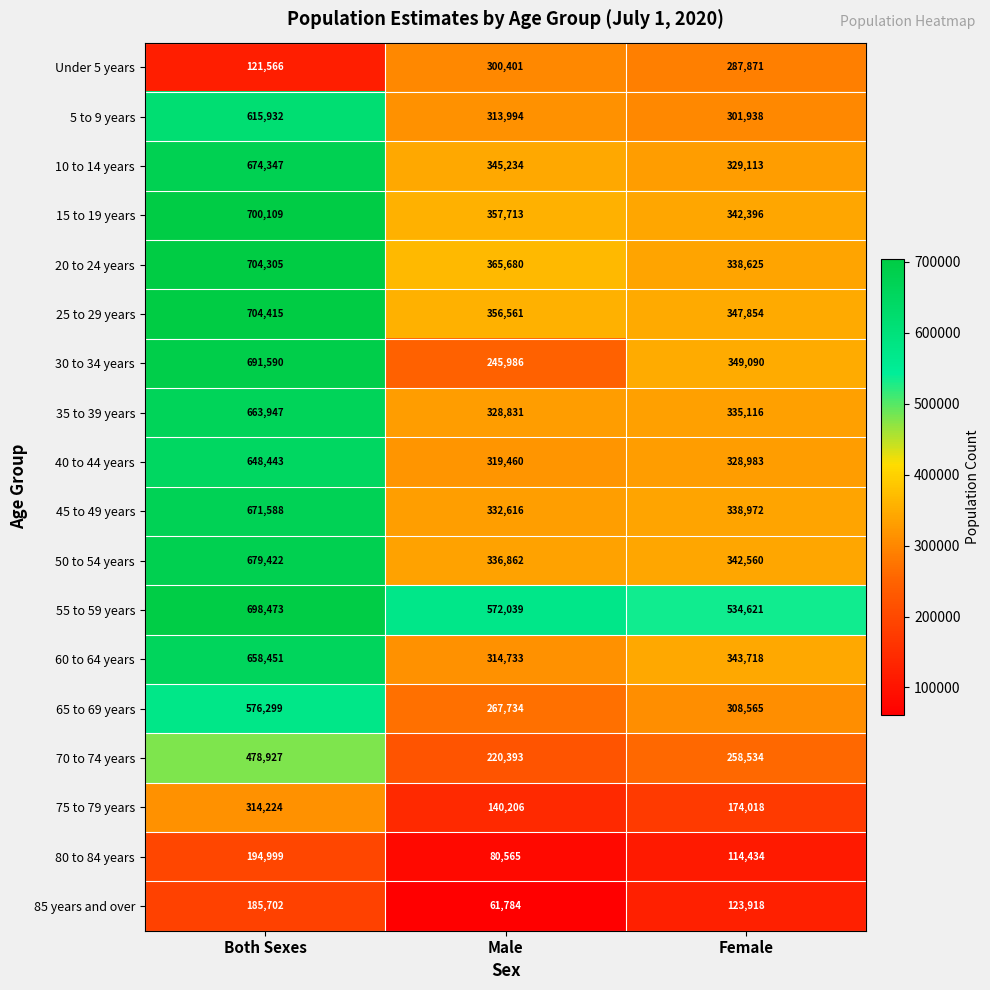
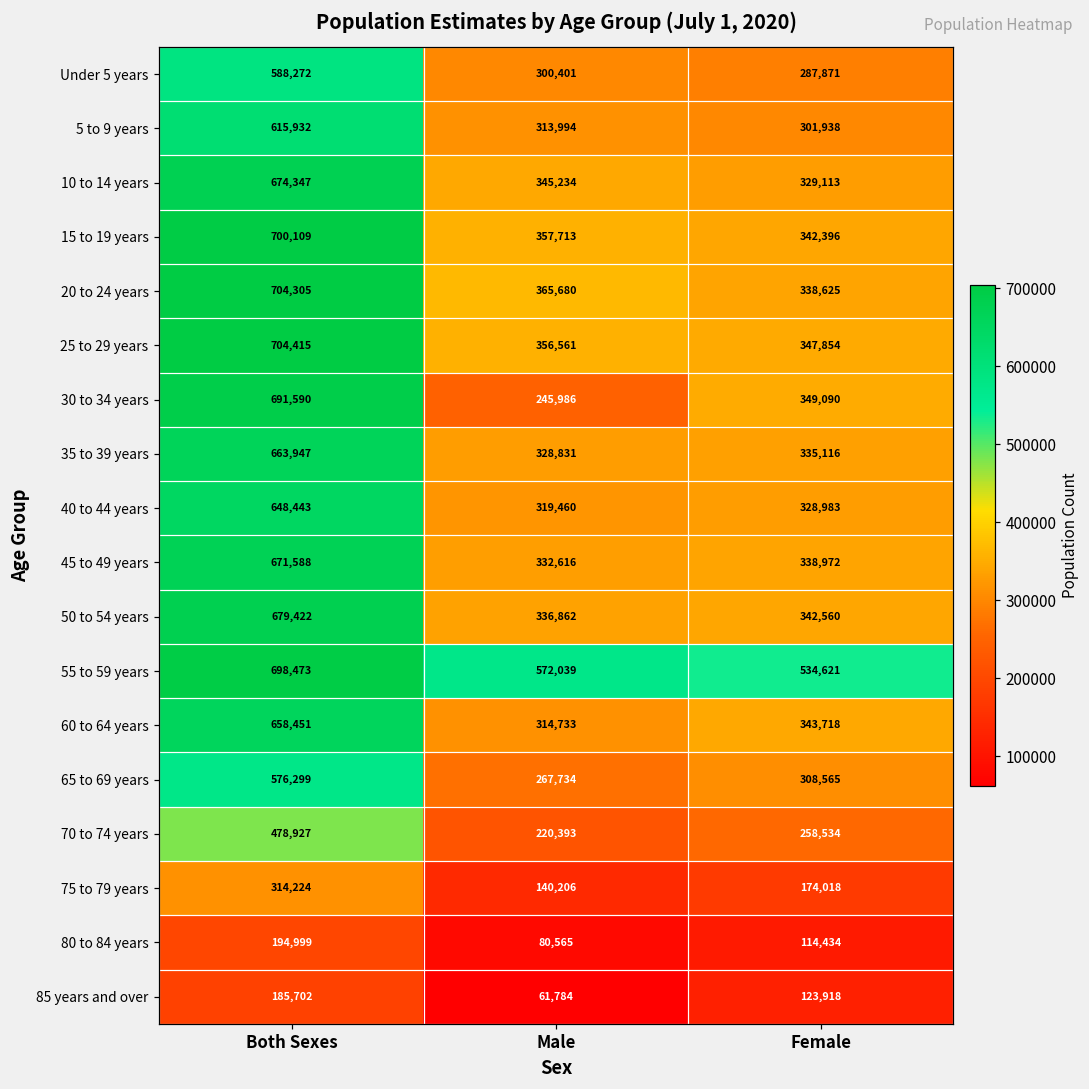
Under 5 years, Both Sexes: 121,566 -> 588,272
